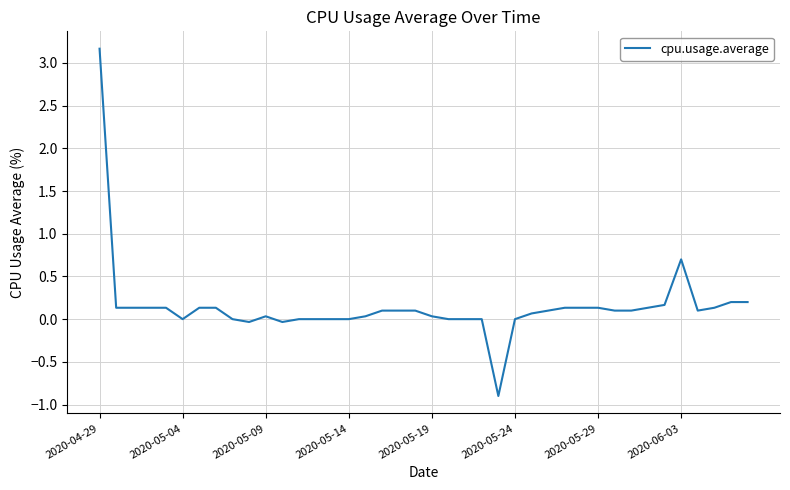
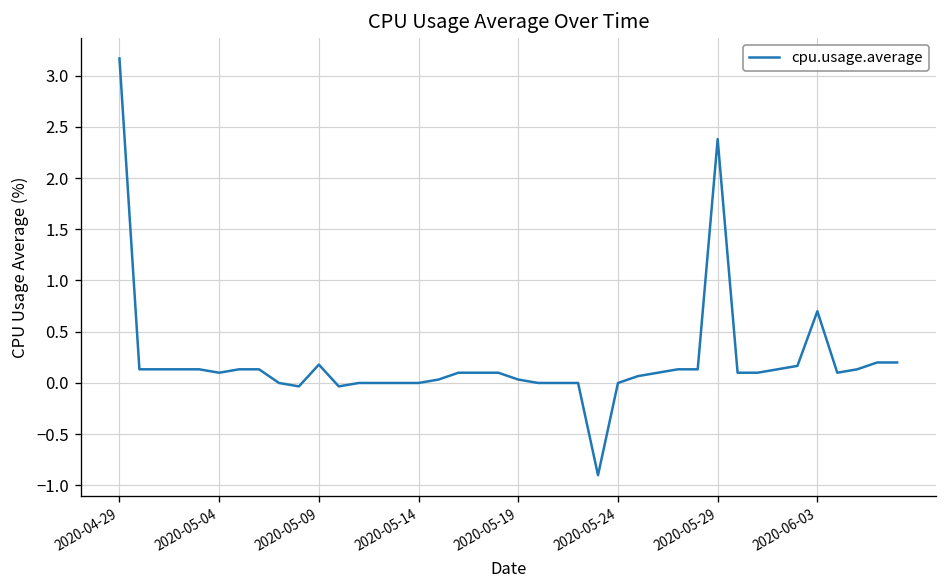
2020-05-04: 0.0 -> 0.1
2020-05-09: 0.0 -> 0.2
2020-05-29: 0.1 -> 2.4
